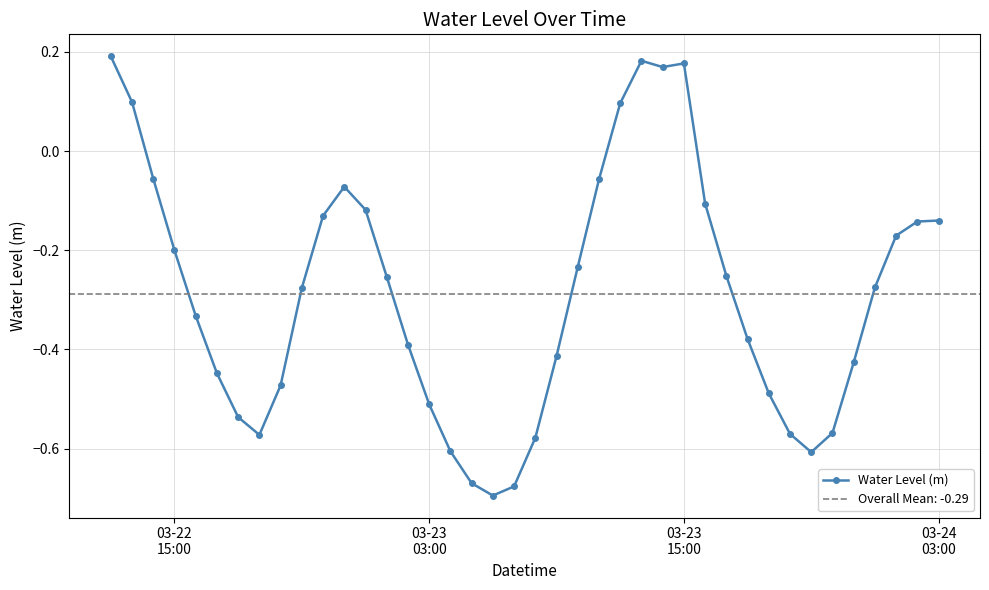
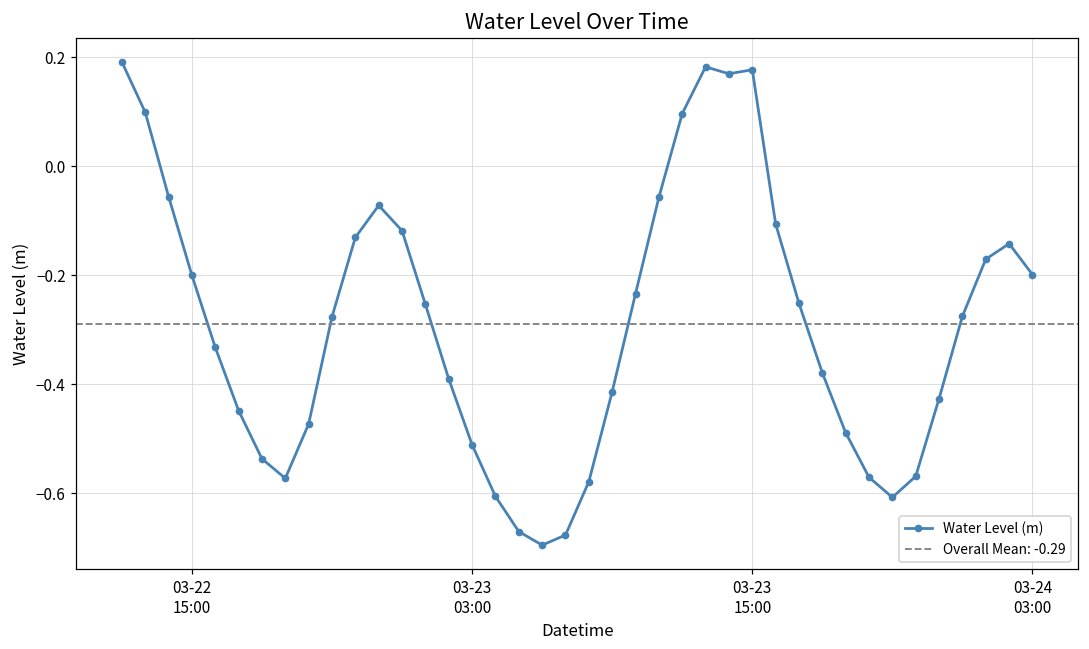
03-24 03:00: -0.14 -> -0.20
